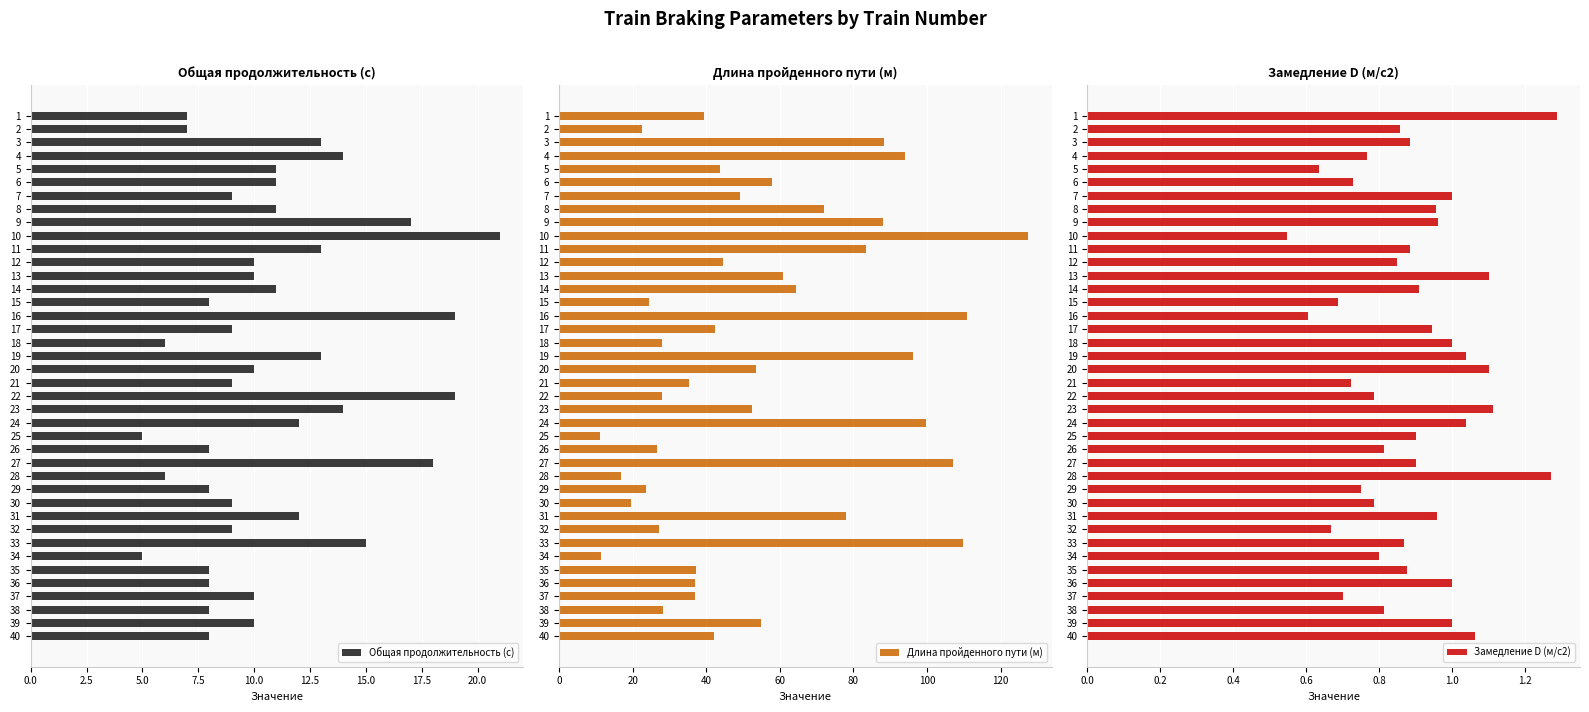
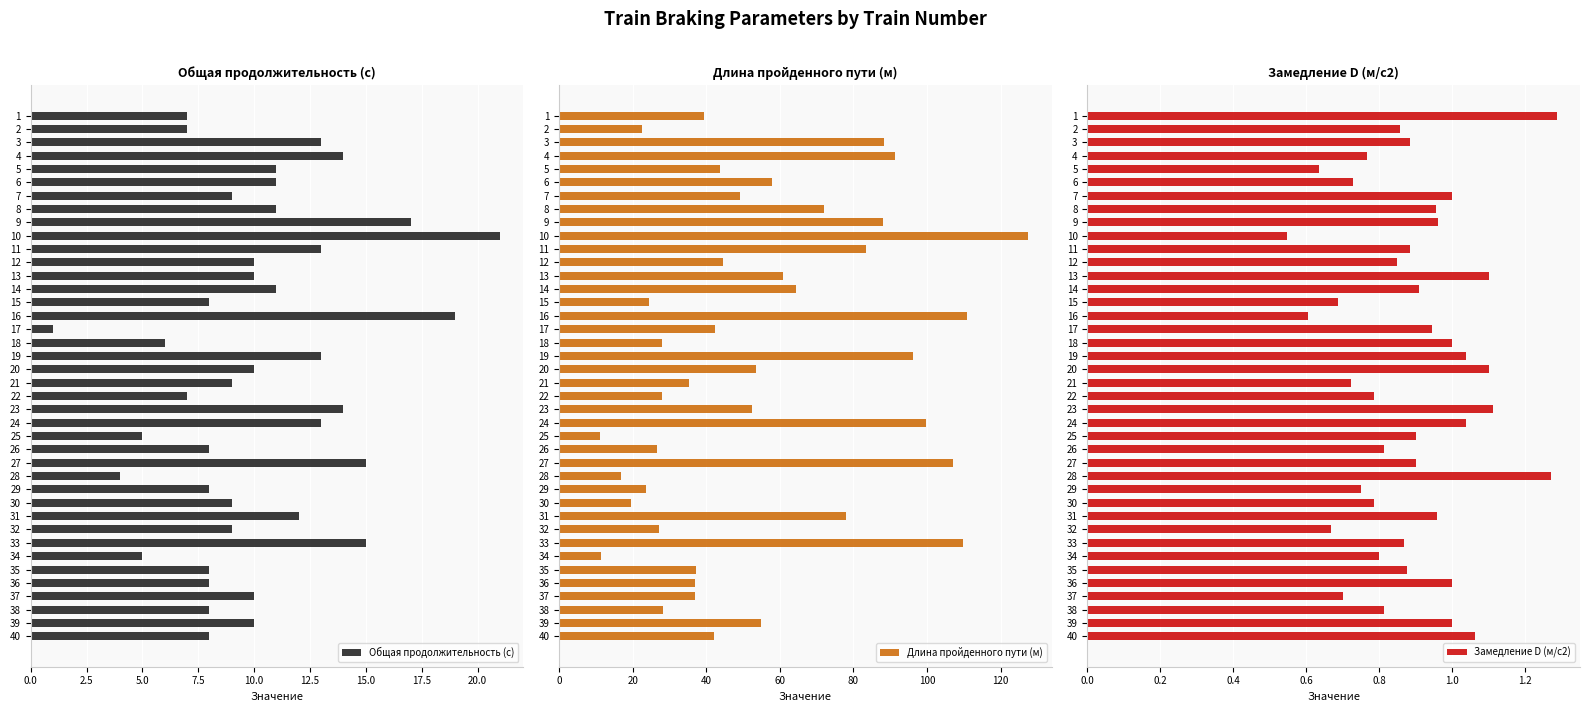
Общая продолжительность (с), 17: 9 -> 1
Общая продолжительность (с), 22: 19 -> 7
Общая продолжительность (с), 24: 12 -> 13
Общая продолжительность (с), 27: 18 -> 15
Общая продолжительность (с), 28: 6 -> 4
Длина пройденного пути (м), 4: 94 -> 91
